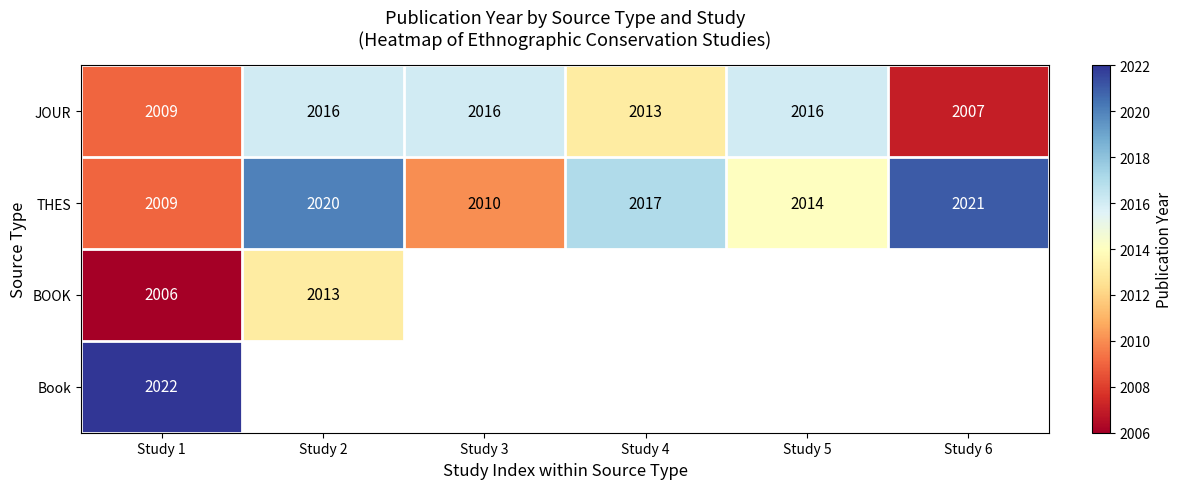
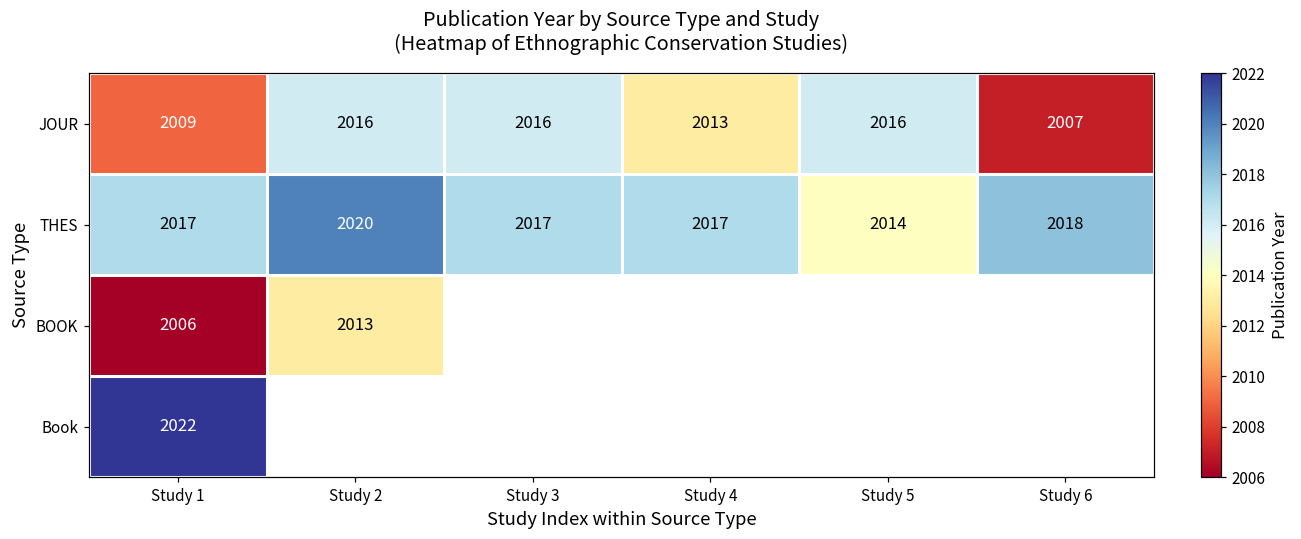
THES, Study 1: 2009 -> 2017
THES, Study 3: 2010 -> 2017
THES, Study 6: 2021 -> 2018
